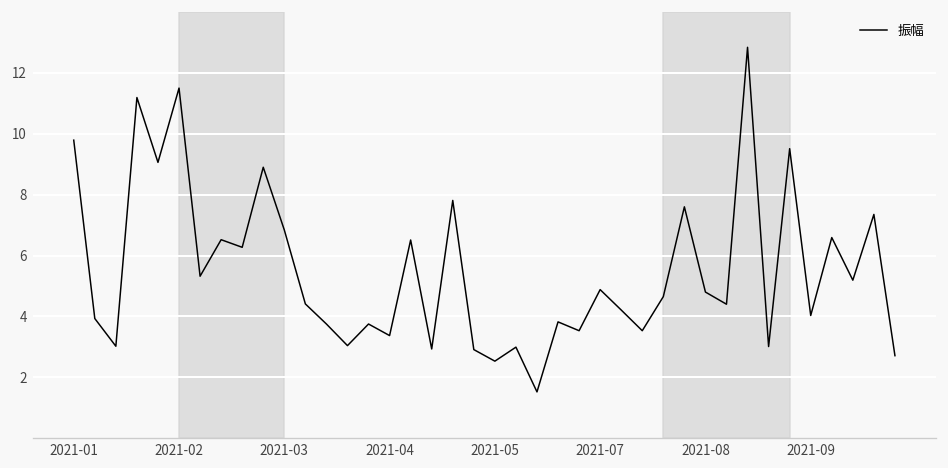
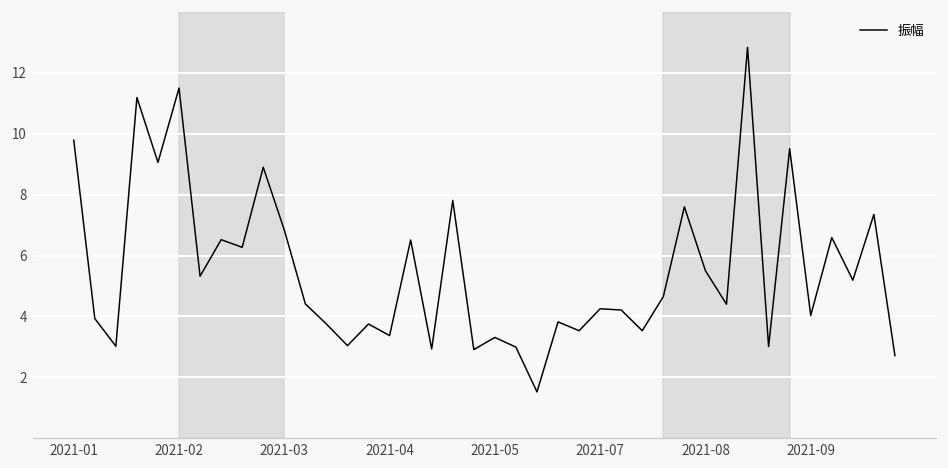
2021-05: 2.5 -> 3.3
2021-07: 4.9 -> 4.3
2021-08: 4.8 -> 5.5
